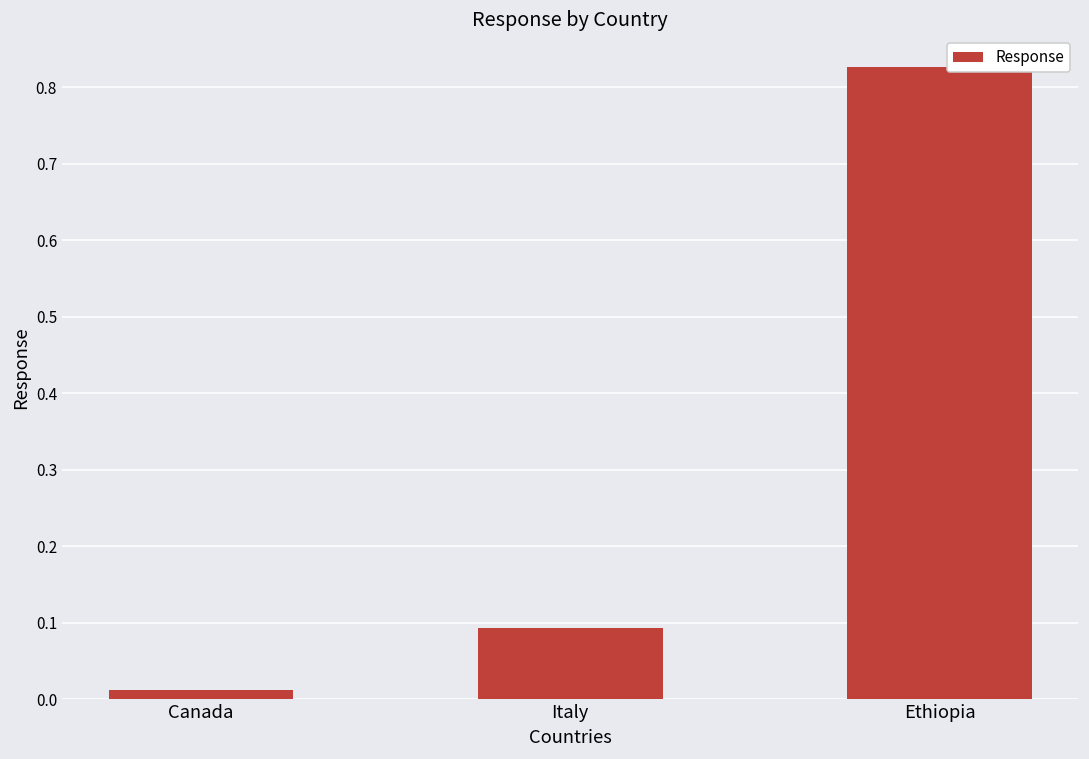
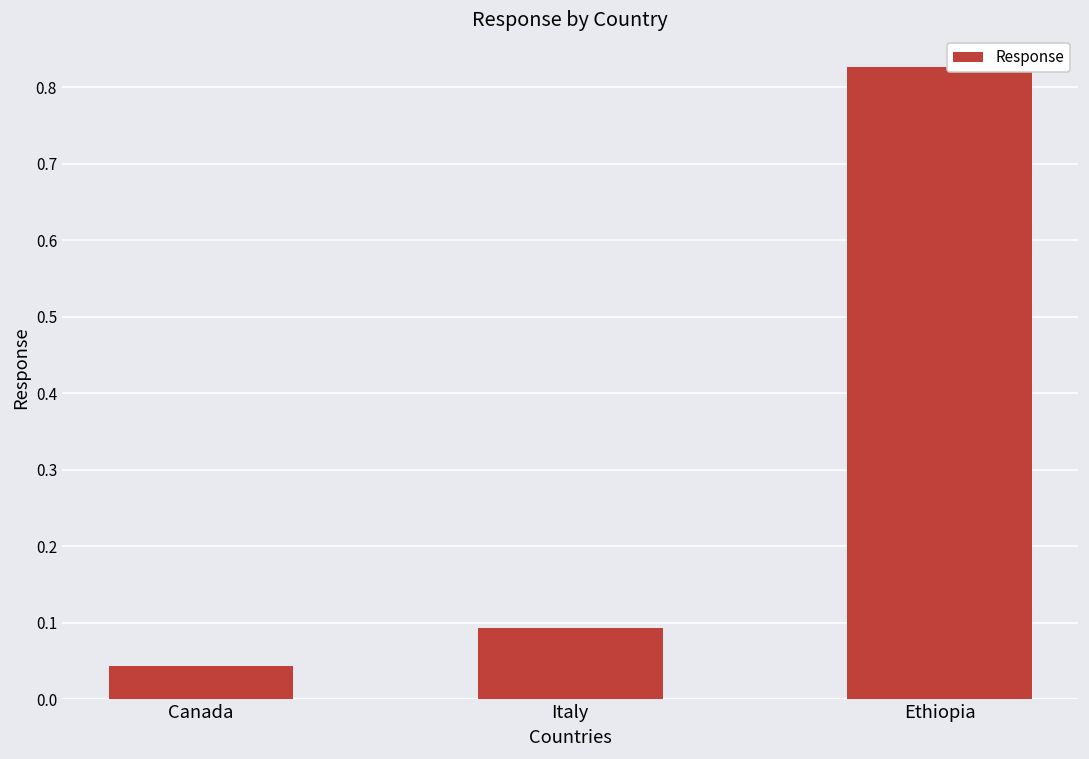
Canada: 0.01 -> 0.04
